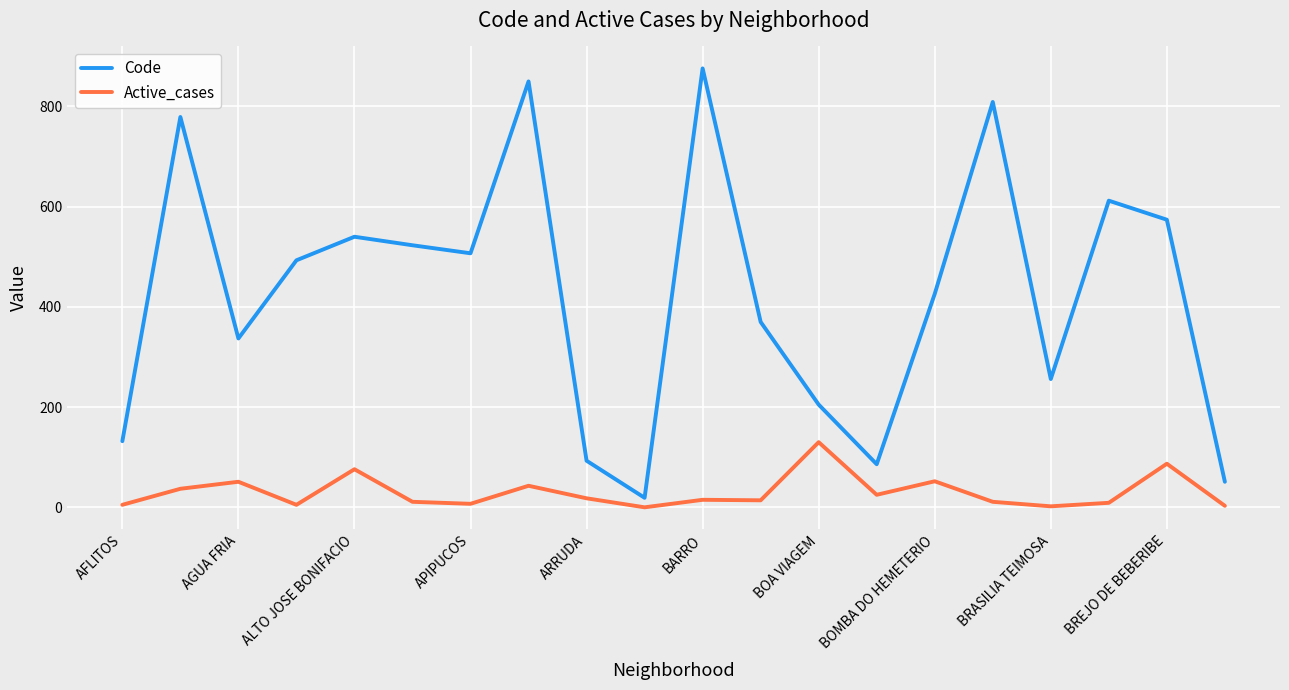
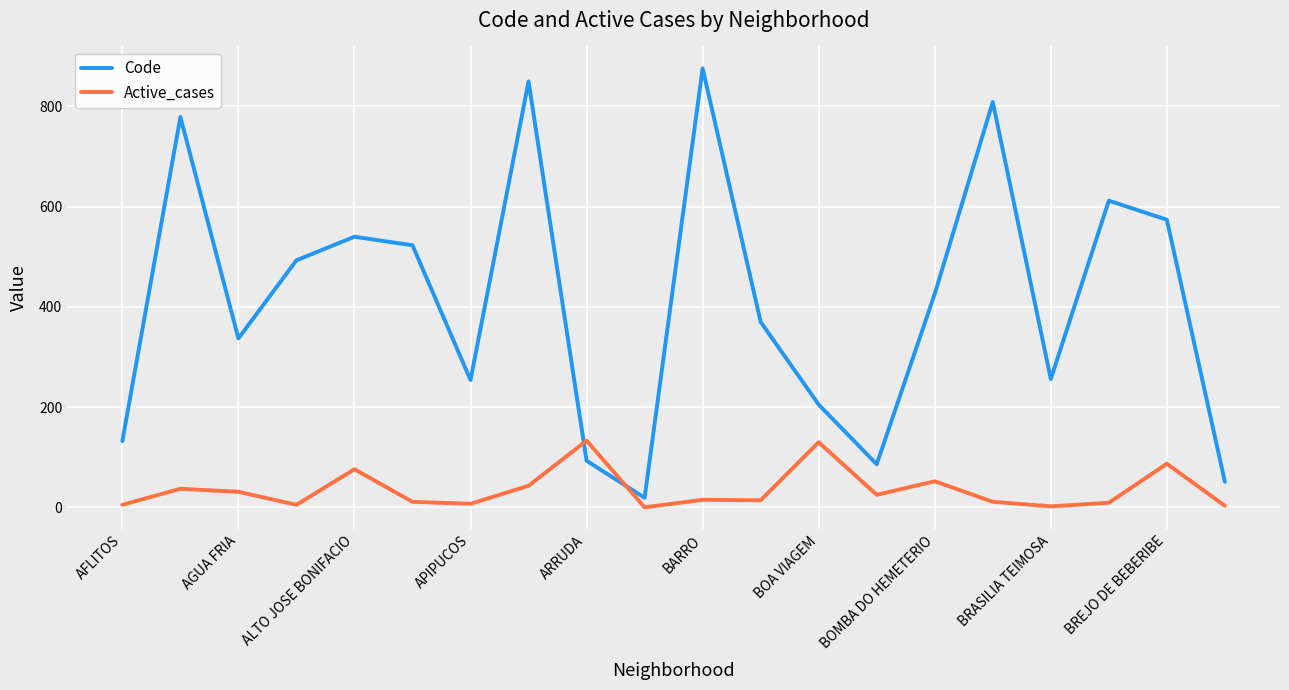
Active_cases, AGUA FRIA: 50 -> 30
Code, APIPUCOS: 510 -> 250
Active_cases, ARRUDA: 20 -> 130
